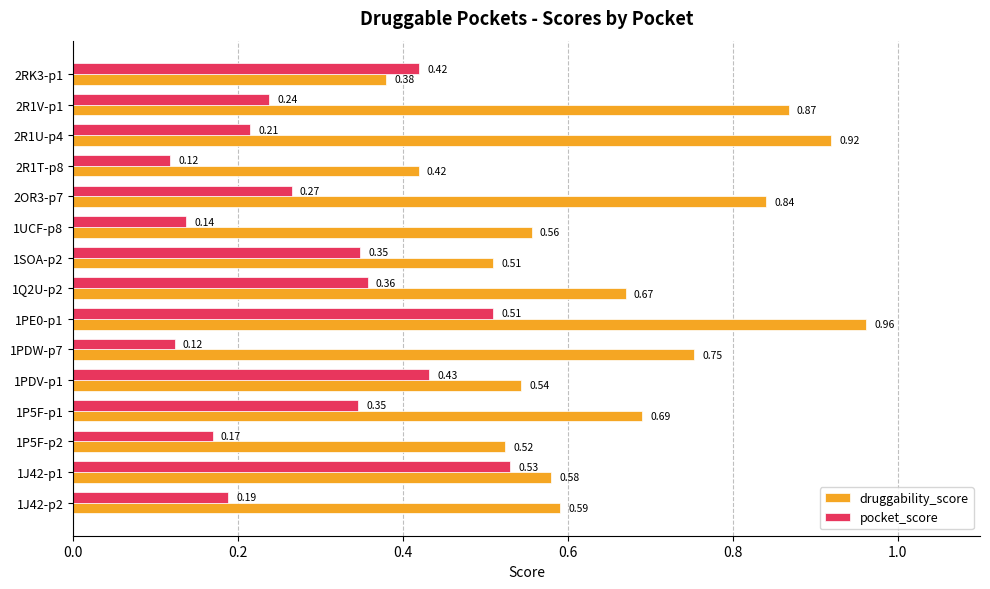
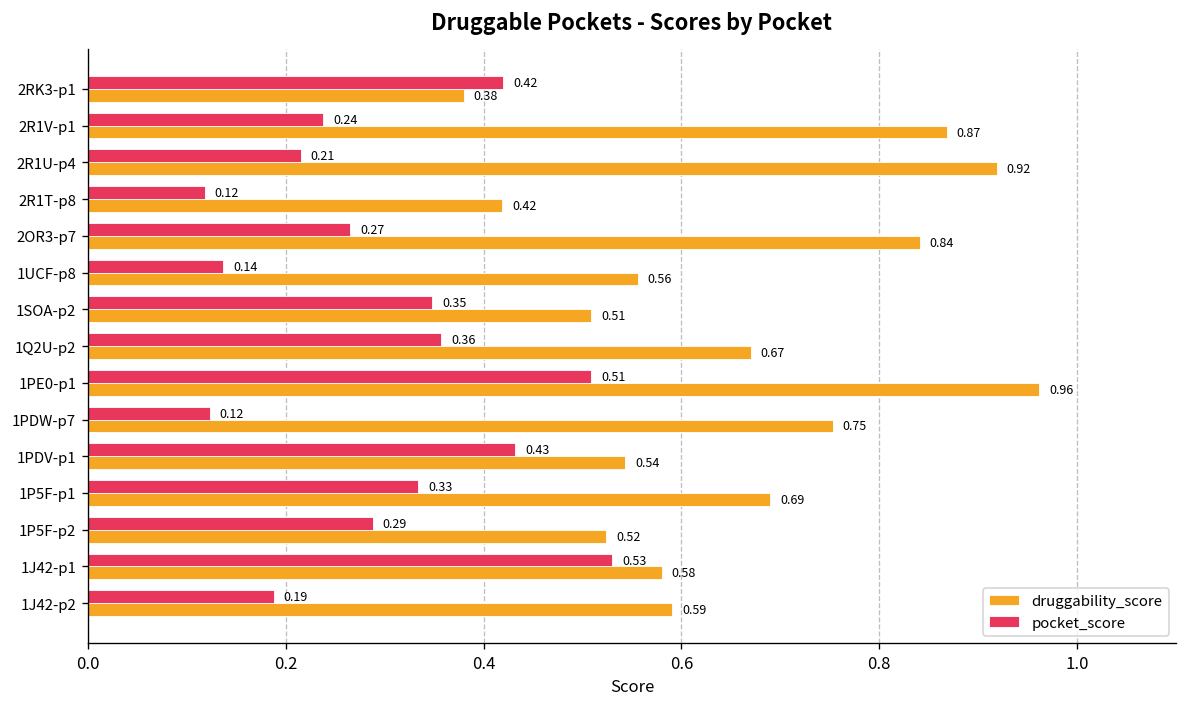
pocket_score, 1P5F-p1: 0.35 -> 0.33
pocket_score, 1P5F-p2: 0.17 -> 0.29
